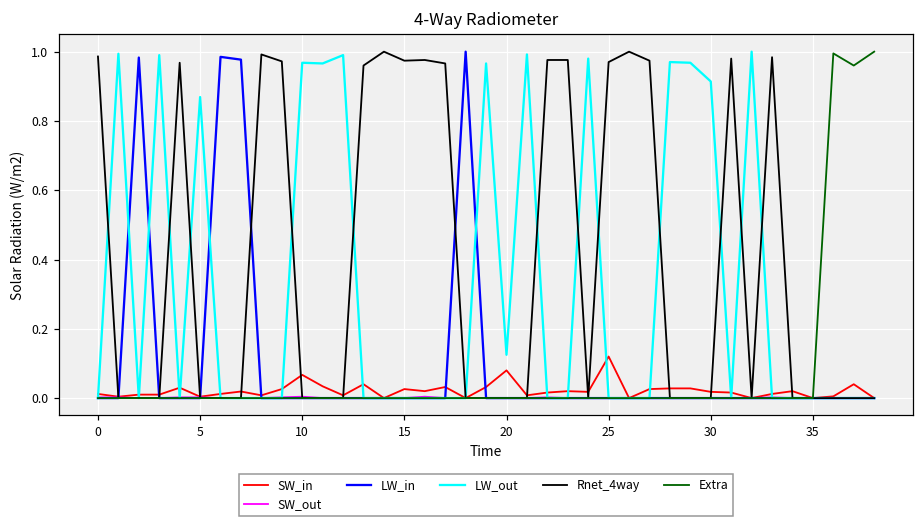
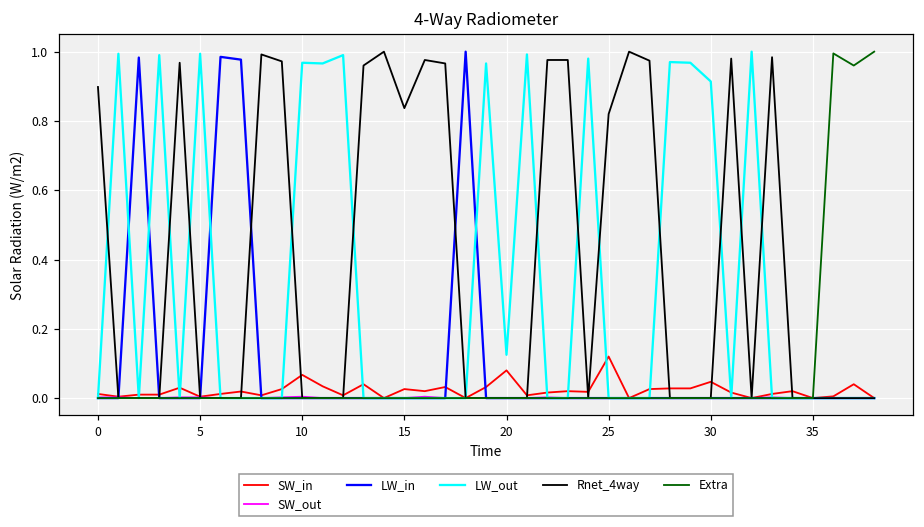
Rnet_4way, 0: 0.99 -> 0.90
LW_out, 5: 0.87 -> 0.99
Rnet_4way, 15: 0.97 -> 0.84
Rnet_4way, 25: 0.97 -> 0.82
SW_in, 30: 0.02 -> 0.05
